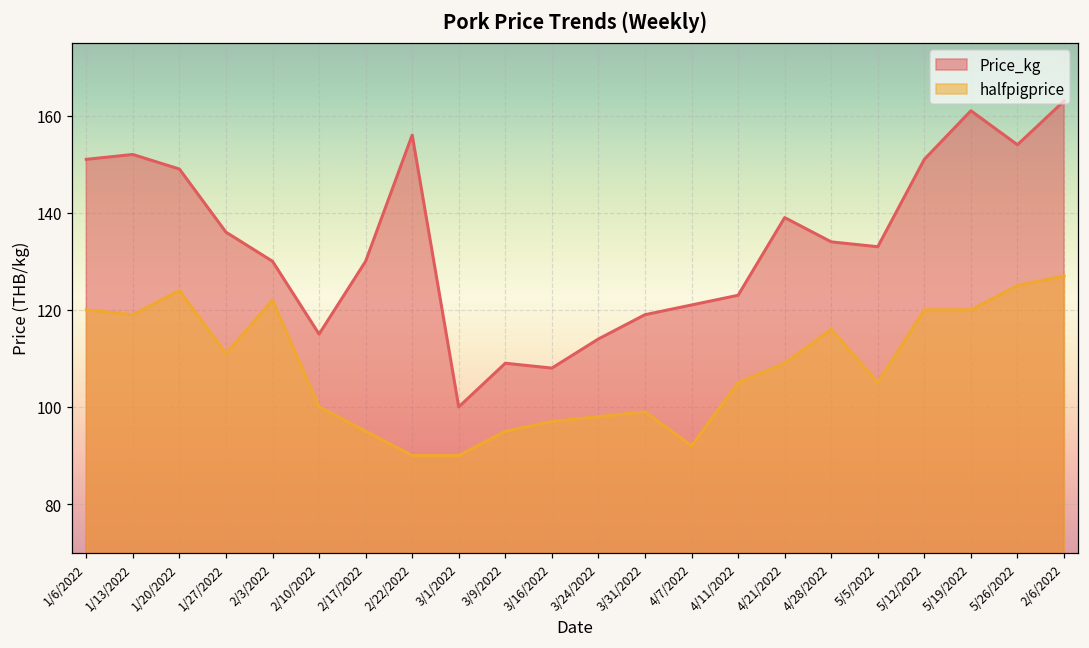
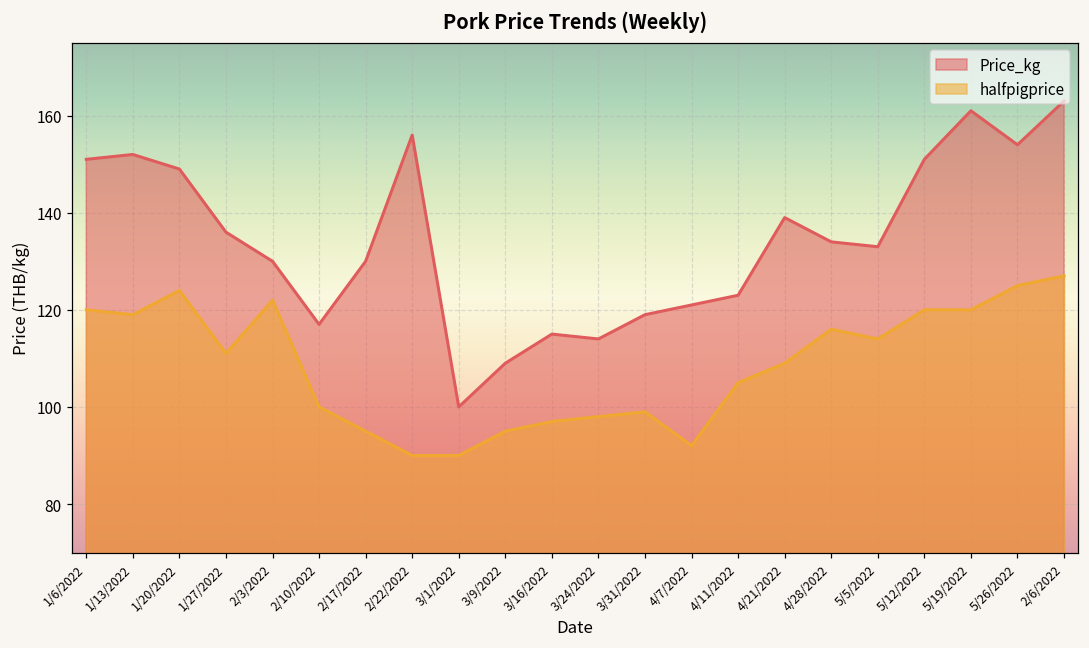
Price_kg, 2/10/2022: 115 -> 117
Price_kg, 3/16/2022: 108 -> 115
halfpigprice, 5/5/2022: 105 -> 114
